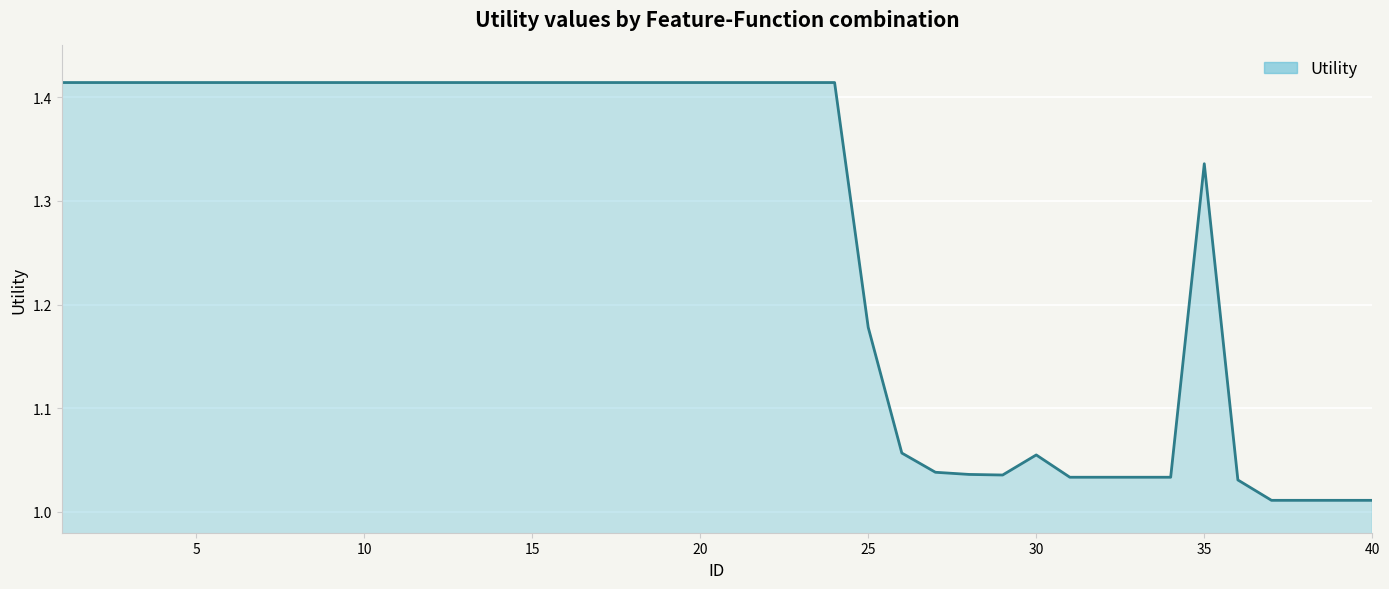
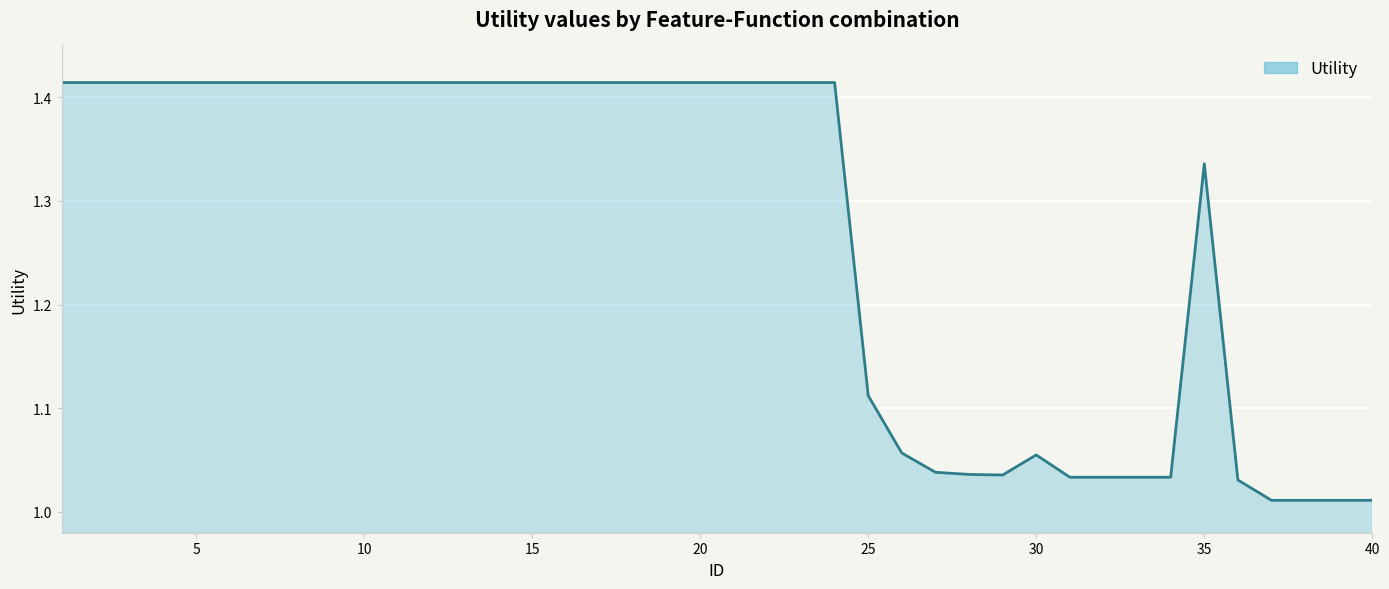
25: 1.178 -> 1.112
